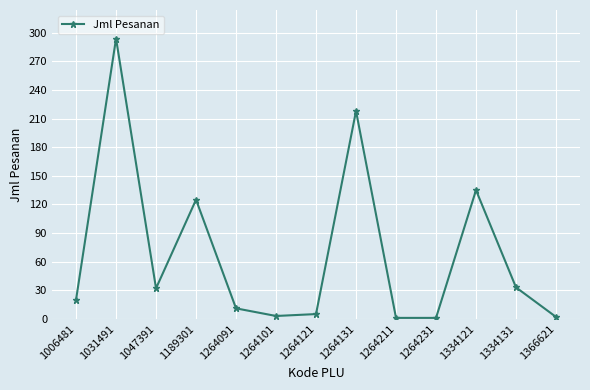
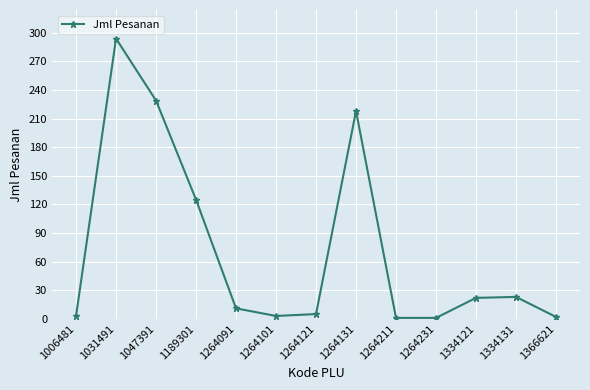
1006481: 20 -> 0
1047391: 30 -> 230
1334121: 140 -> 20
1334131: 30 -> 20
